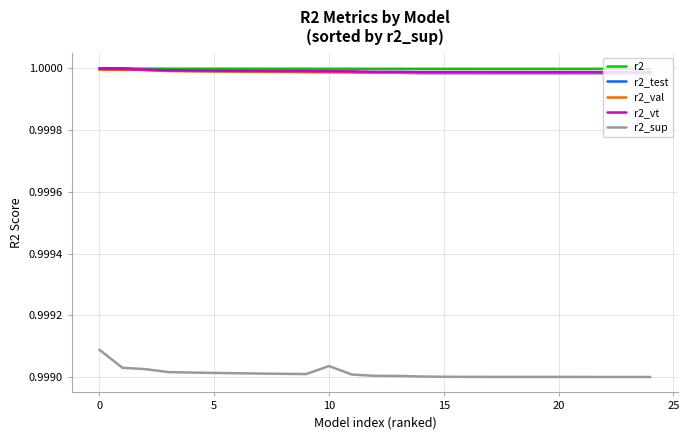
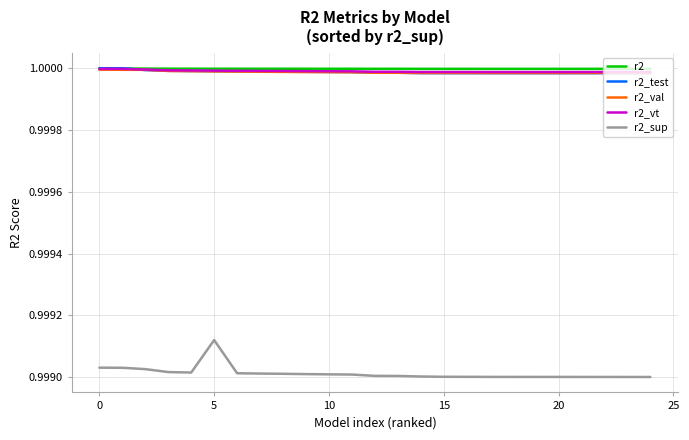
r2_sup, 0: 0.99909 -> 0.99903
r2_sup, 5: 0.99901 -> 0.99912
r2_sup, 10: 0.99904 -> 0.99901
